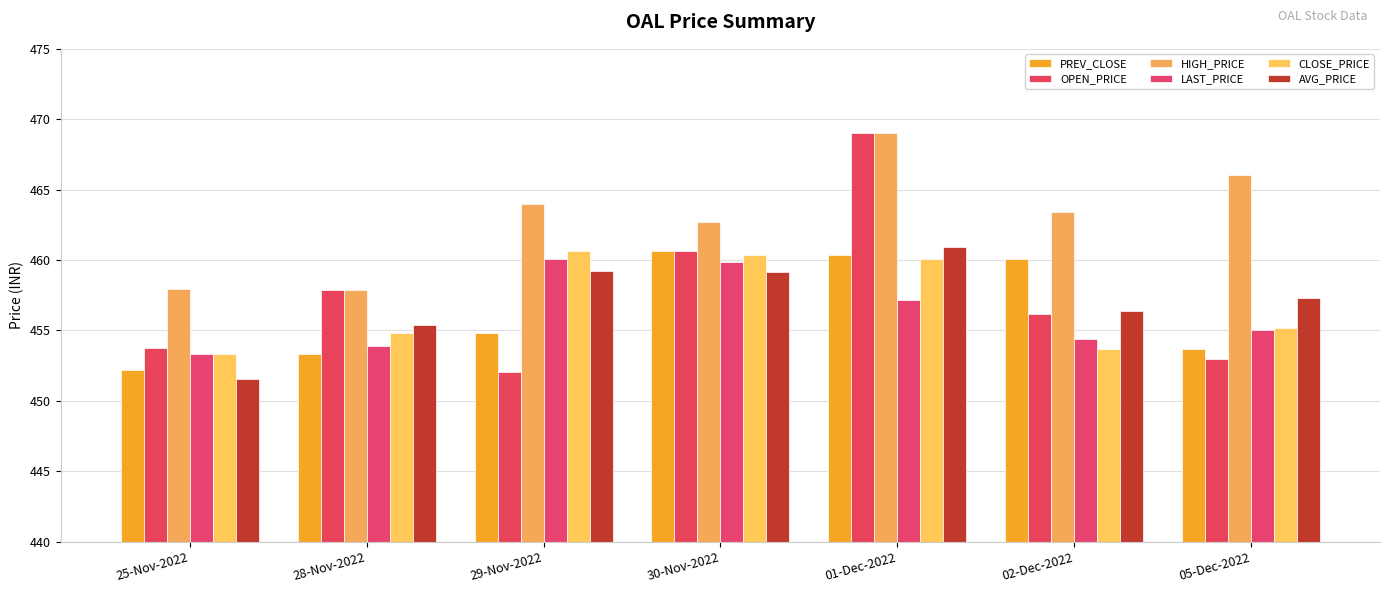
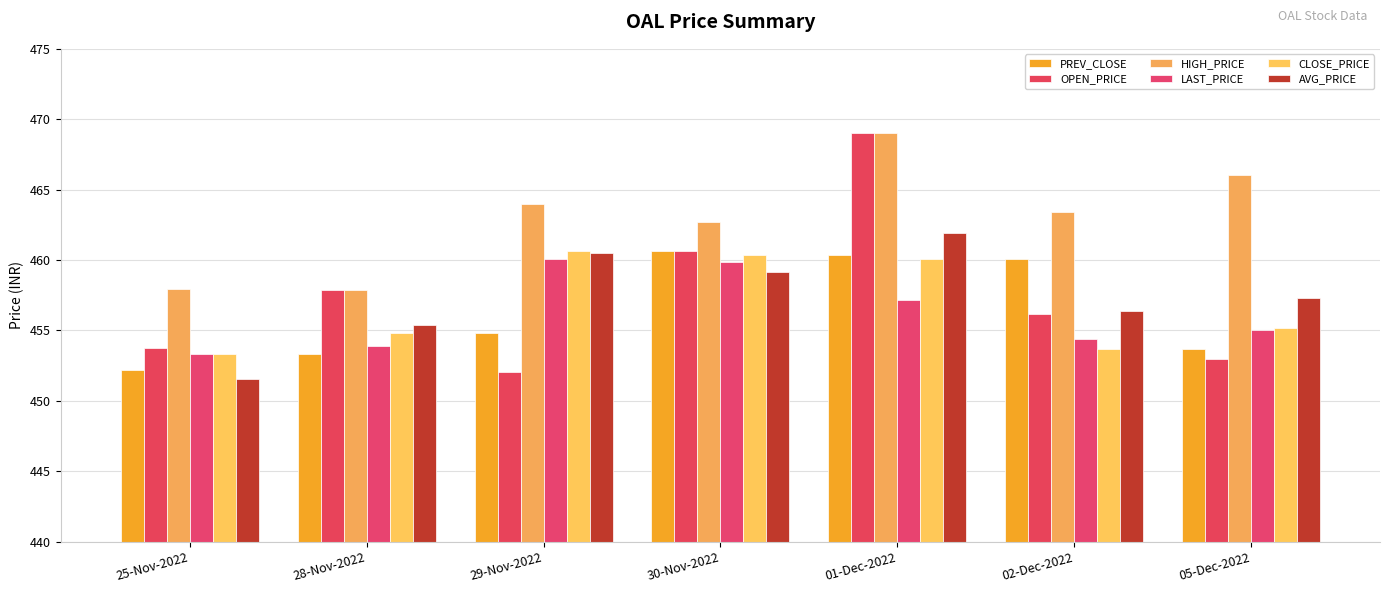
AVG_PRICE, 29-Nov-2022: 459.2 -> 460.5
AVG_PRICE, 01-Dec-2022: 460.9 -> 461.9
